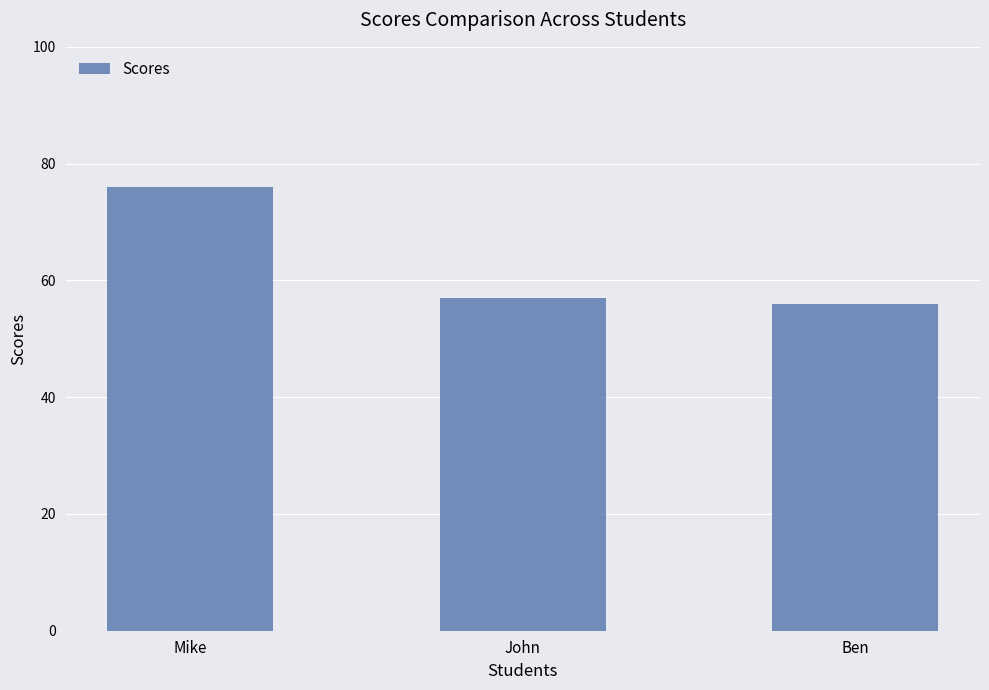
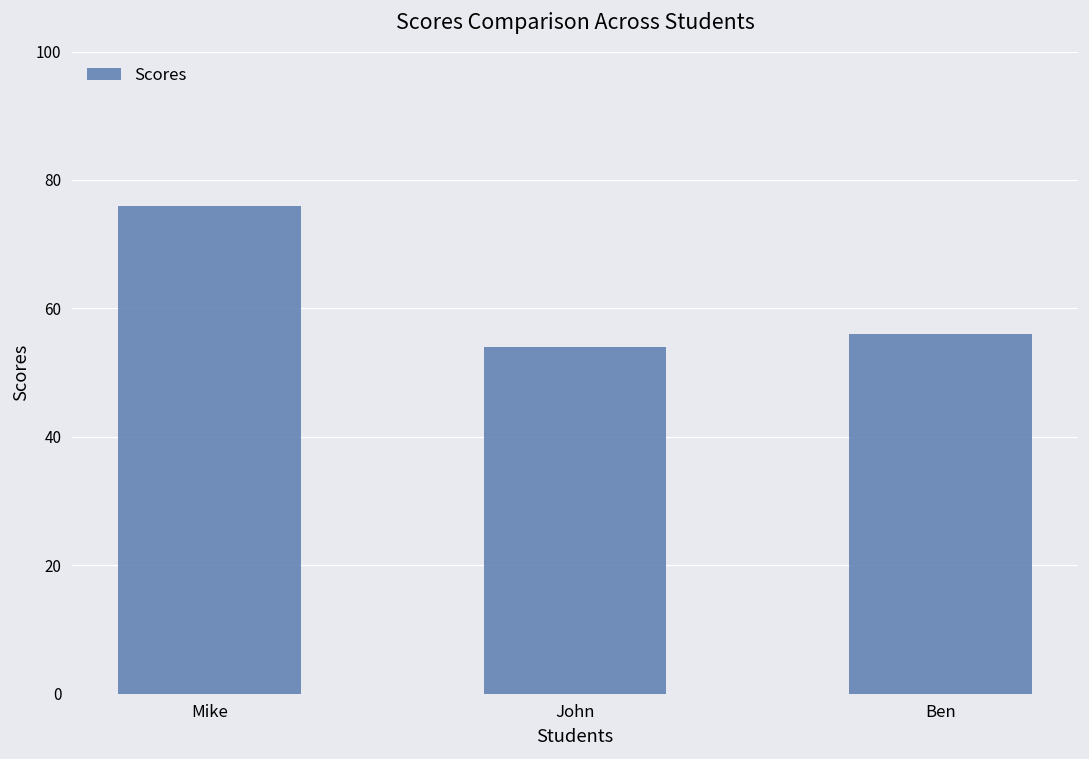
John: 57 -> 54
